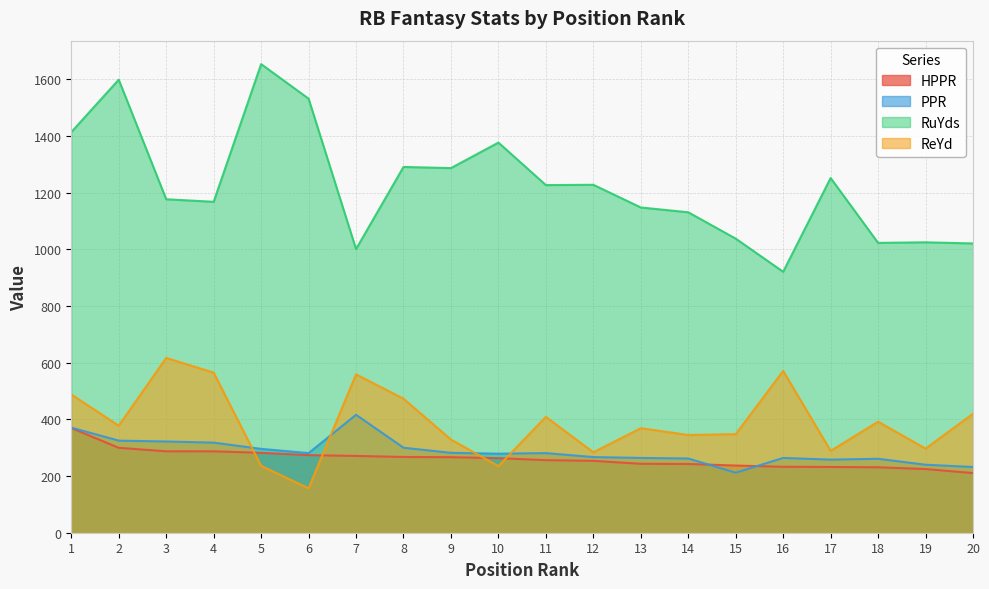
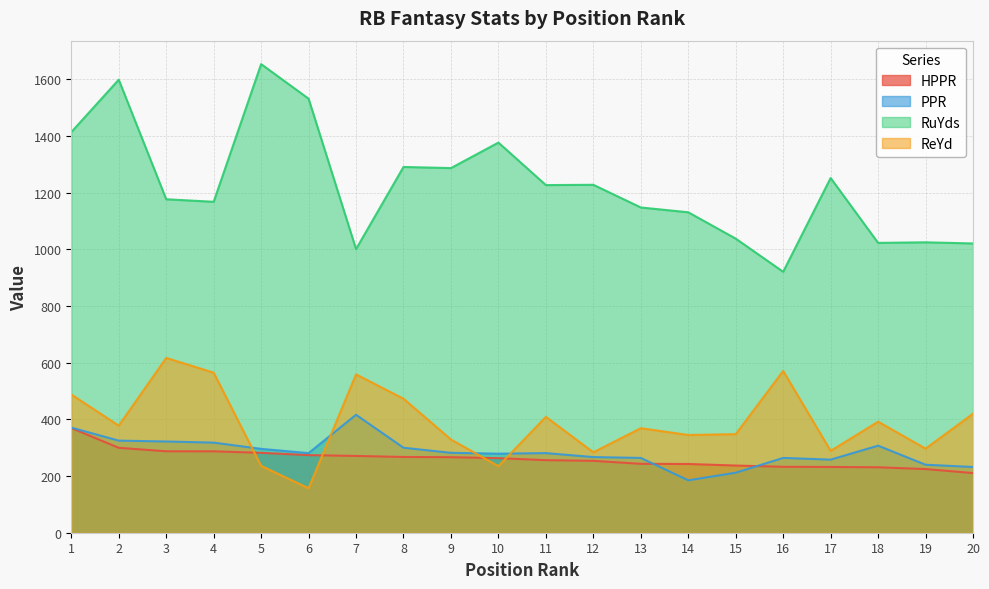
PPR, 14: 260 -> 190
PPR, 18: 260 -> 310
